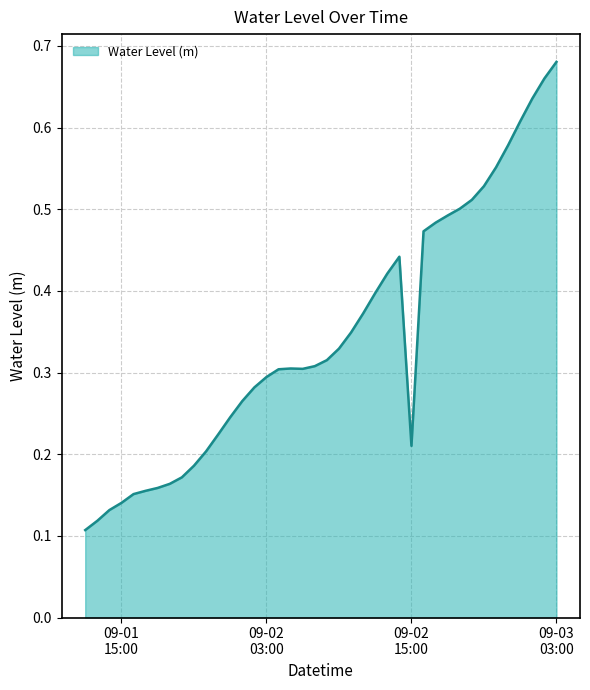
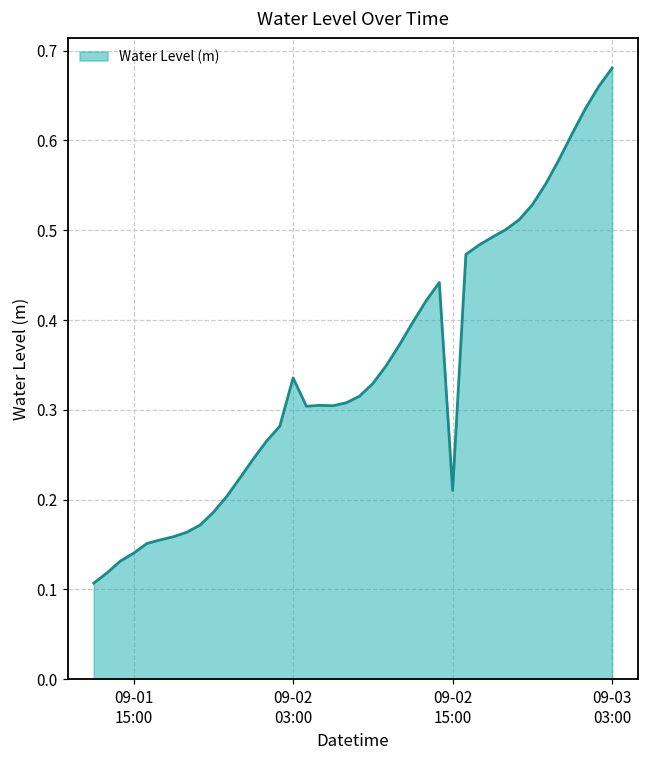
09-02 03:00: 0.29 -> 0.34
